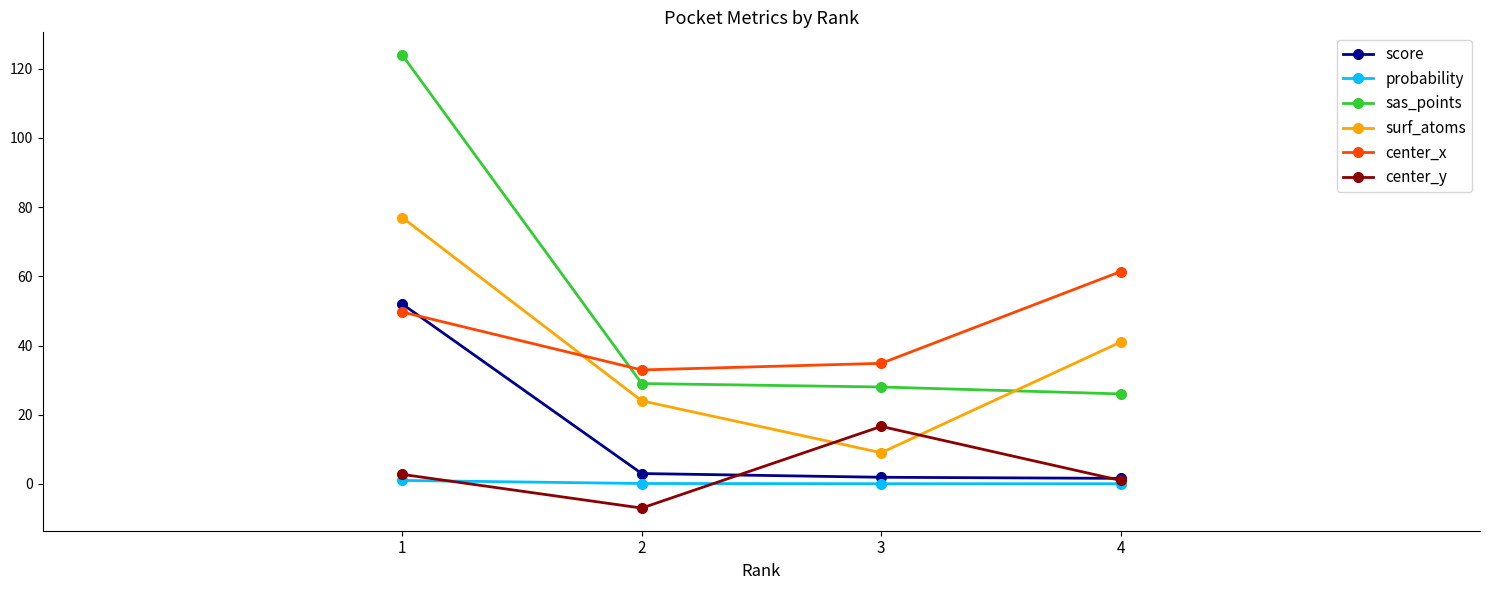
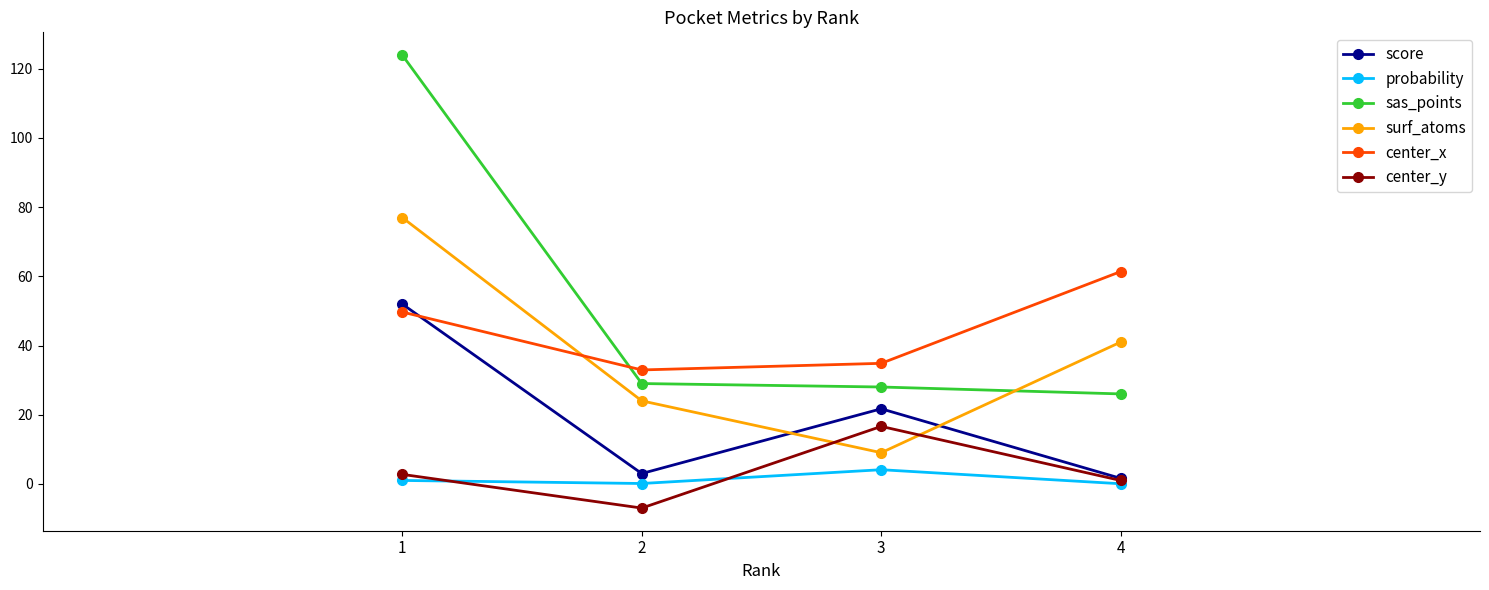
score, 3: 2 -> 22
probability, 3: 0 -> 4
